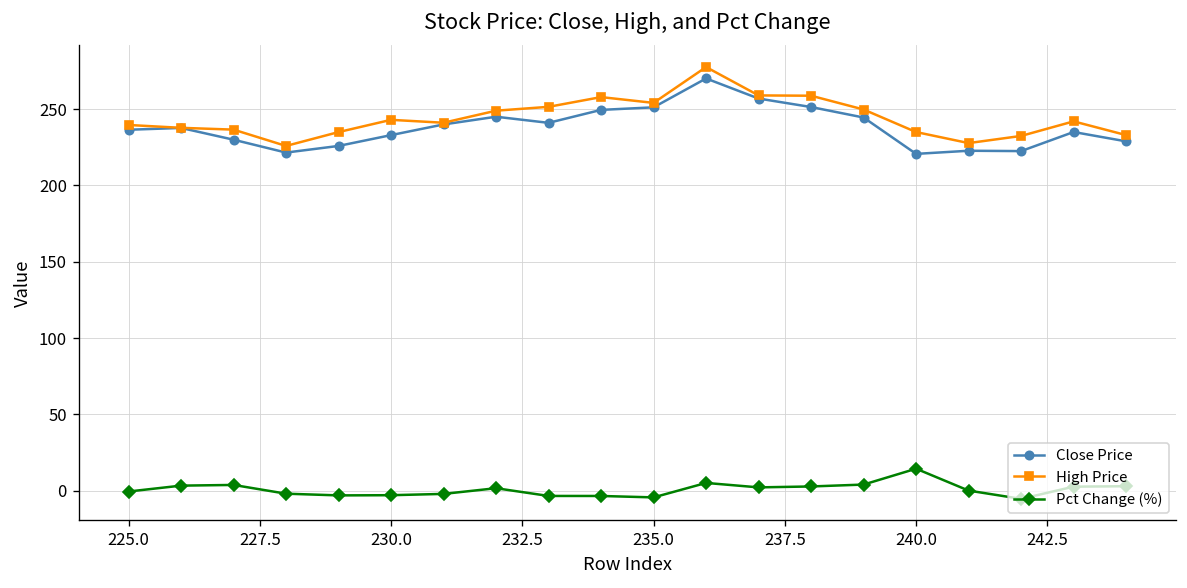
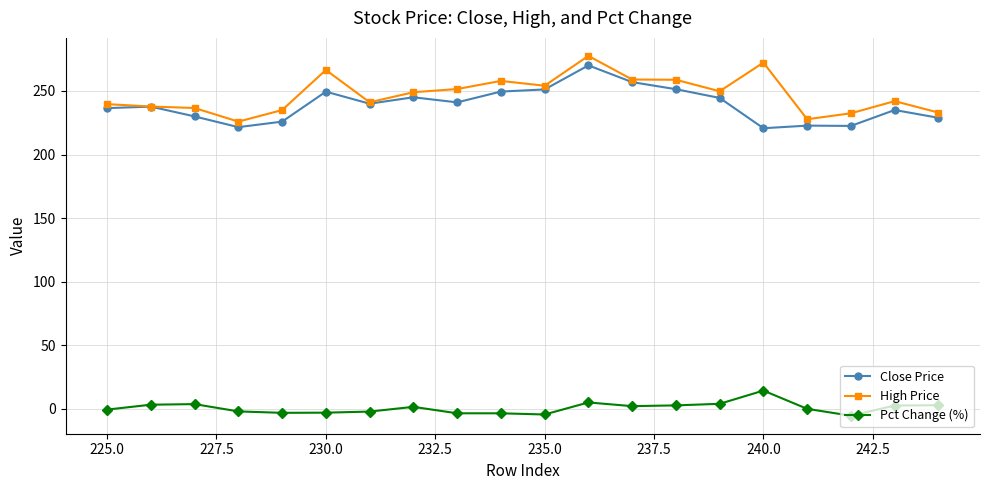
Close Price, 230.0: 233 -> 249
High Price, 230.0: 243 -> 267
High Price, 240.0: 235 -> 272
